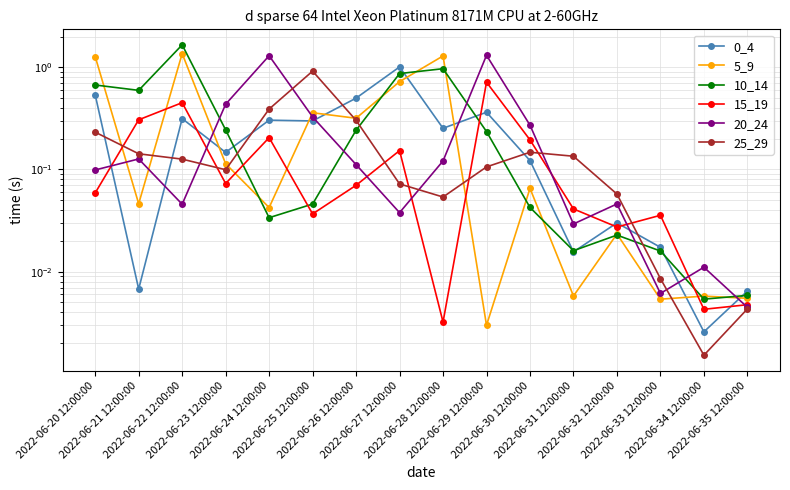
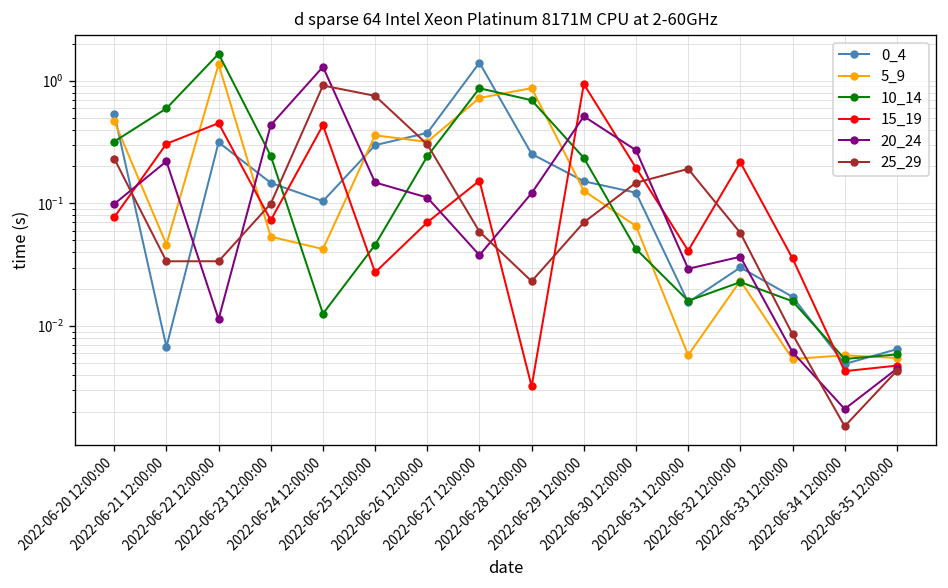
5_9, 2022-06-20 12:00:00: 1.3 -> 0.5
10_14, 2022-06-20 12:00:00: 0.7 -> 0.32
15_19, 2022-06-20 12:00:00: 0.06 -> 0.08
20_24, 2022-06-21 12:00:00: 0.13 -> 0.22
25_29, 2022-06-21 12:00:00: 0.14 -> 0.034
20_24, 2022-06-22 12:00:00: 0.05 -> 0.011
25_29, 2022-06-22 12:00:00: 0.13 -> 0.034
5_9, 2022-06-23 12:00:00: 0.11 -> 0.05
0_4, 2022-06-24 12:00:00: 0.30 -> 0.10
10_14, 2022-06-24 12:00:00: 0.034 -> 0.013
15_19, 2022-06-24 12:00:00: 0.20 -> 0.43
25_29, 2022-06-24 12:00:00: 0.39 -> 0.9
15_19, 2022-06-25 12:00:00: 0.037 -> 0.027
20_24, 2022-06-25 12:00:00: 0.33 -> 0.15
25_29, 2022-06-25 12:00:00: 0.9 -> 0.8
0_4, 2022-06-26 12:00:00: 0.5 -> 0.38
0_4, 2022-06-27 12:00:00: 1.0 -> 1.4
25_29, 2022-06-27 12:00:00: 0.07 -> 0.06
5_9, 2022-06-28 12:00:00: 1.3 -> 0.9
10_14, 2022-06-28 12:00:00: 1.0 -> 0.7
25_29, 2022-06-28 12:00:00: 0.05 -> 0.023
0_4, 2022-06-29 12:00:00: 0.36 -> 0.15
5_9, 2022-06-29 12:00:00: 0.0030 -> 0.13
15_19, 2022-06-29 12:00:00: 0.7 -> 0.9
20_24, 2022-06-29 12:00:00: 1.3 -> 0.5
25_29, 2022-06-29 12:00:00: 0.11 -> 0.07
25_29, 2022-06-31 12:00:00: 0.13 -> 0.19
15_19, 2022-06-32 12:00:00: 0.027 -> 0.22
20_24, 2022-06-32 12:00:00: 0.05 -> 0.037
0_4, 2022-06-34 12:00:00: 0.0026 -> 0.005
20_24, 2022-06-34 12:00:00: 0.011 -> 0.0021
